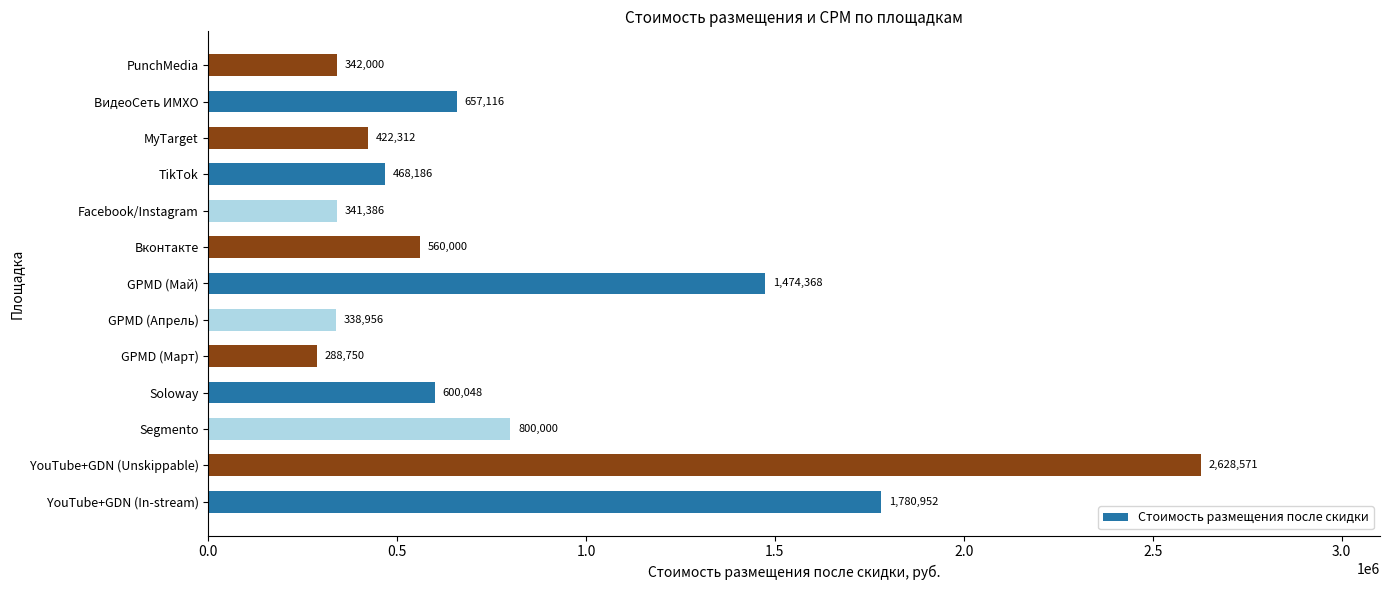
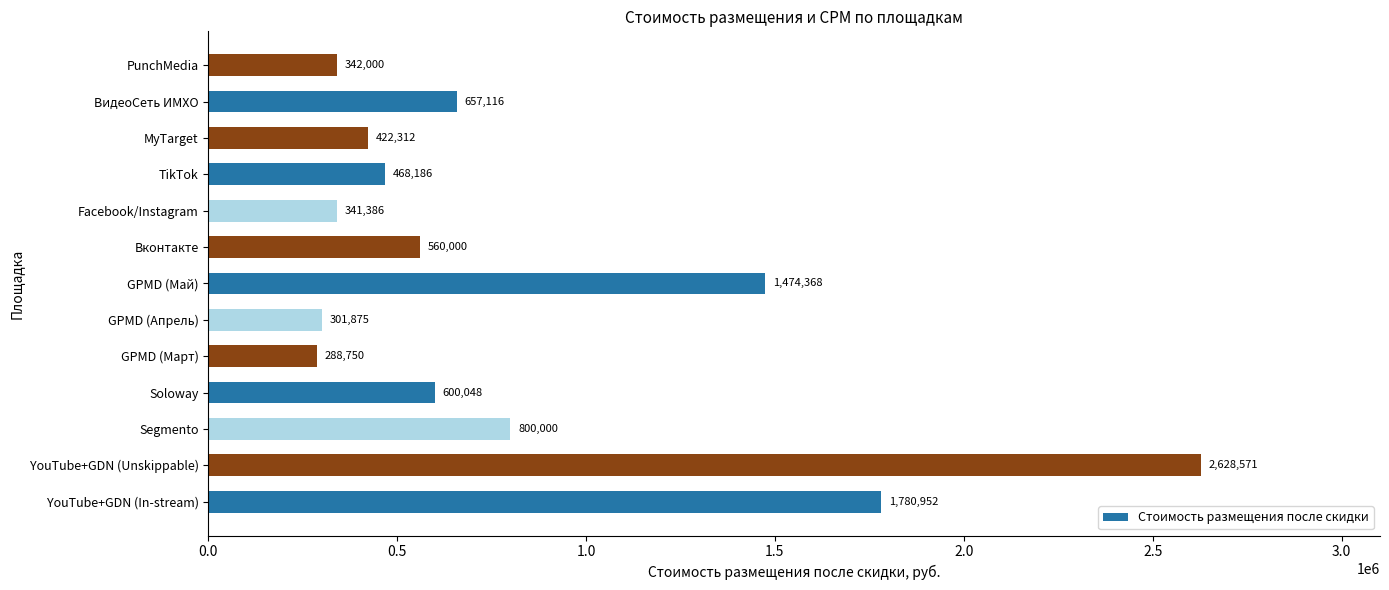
GPMD (Апрель): 338,956 -> 301,875
